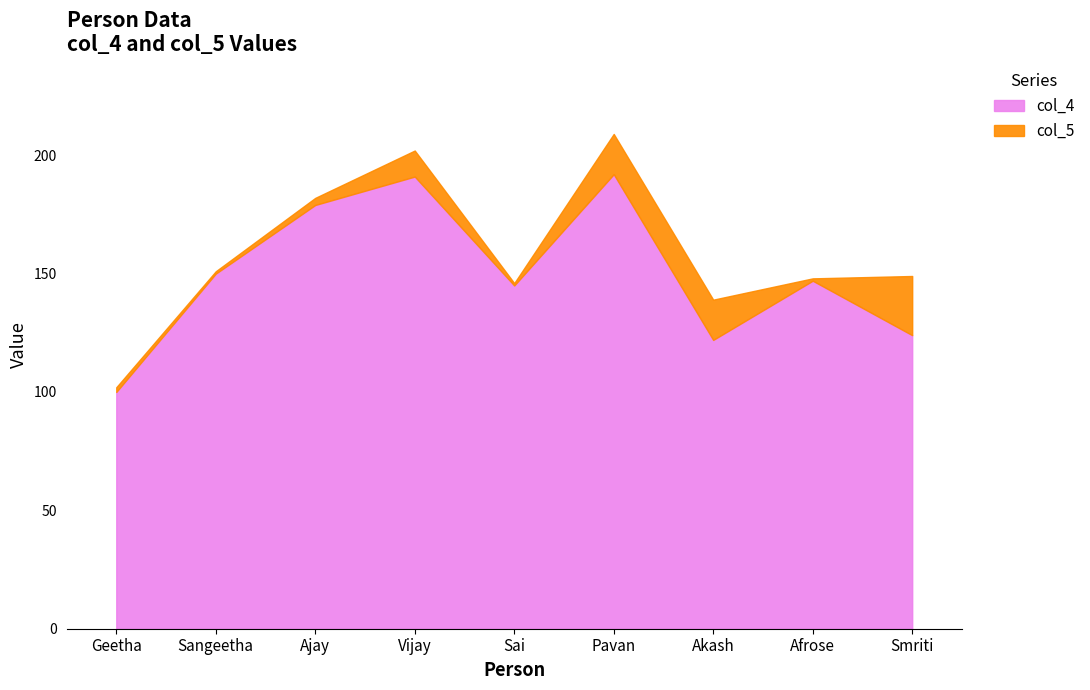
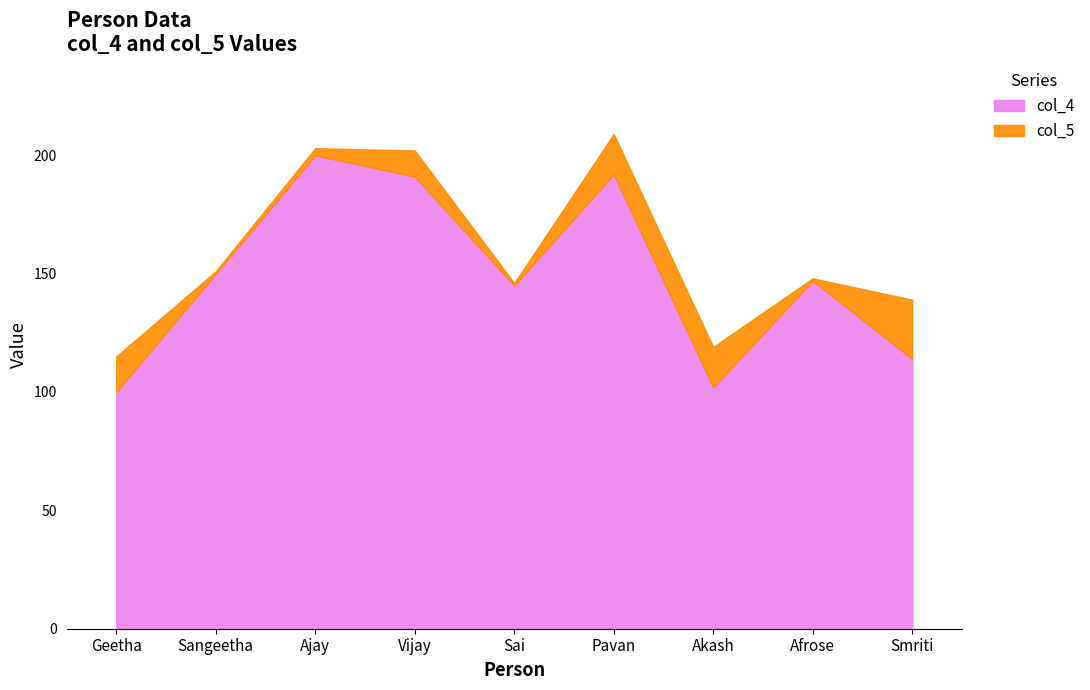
col_5, Geetha: 2 -> 15
col_4, Ajay: 179 -> 200
col_4, Akash: 122 -> 102
col_4, Smriti: 124 -> 114
